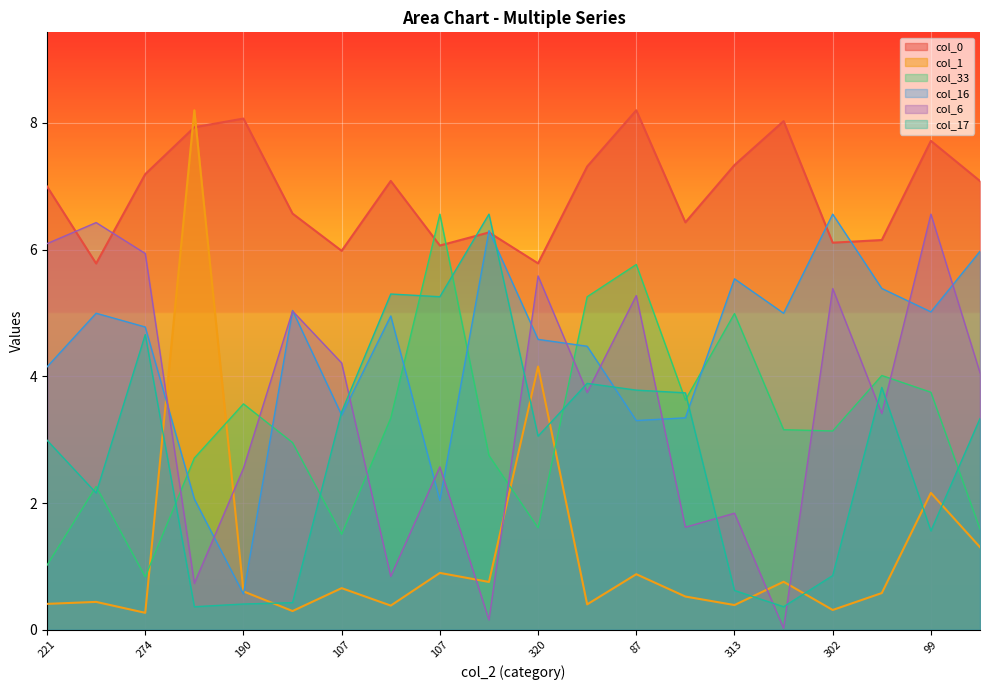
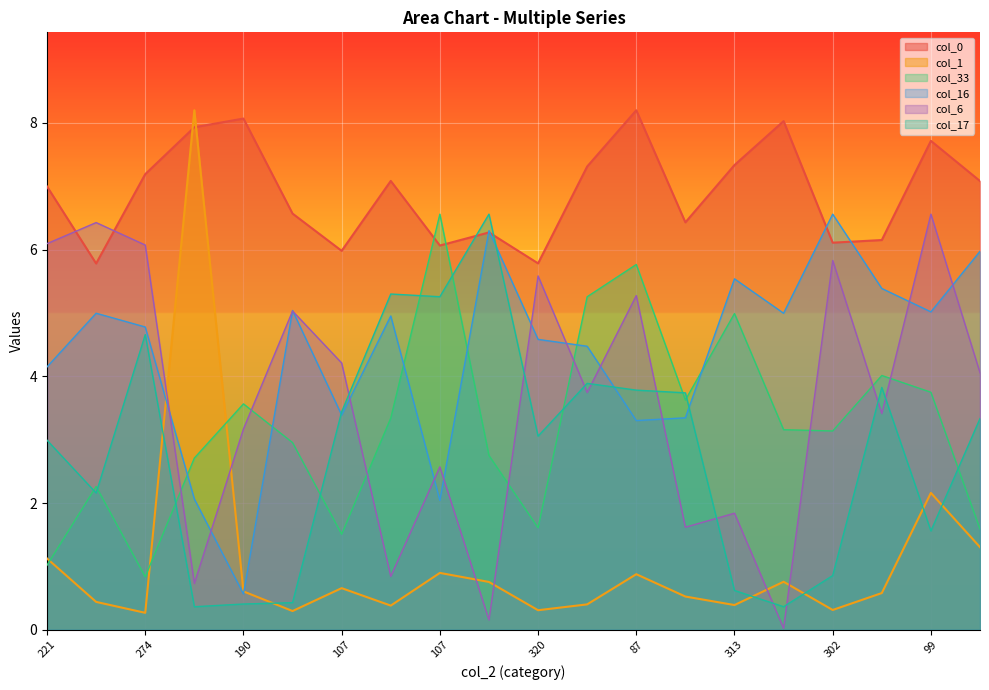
col_1, 221: 0.4 -> 1.1
col_6, 274: 5.9 -> 6.1
col_6, 190: 2.5 -> 3.2
col_1, 320: 4.2 -> 0.3
col_6, 302: 5.4 -> 5.8
